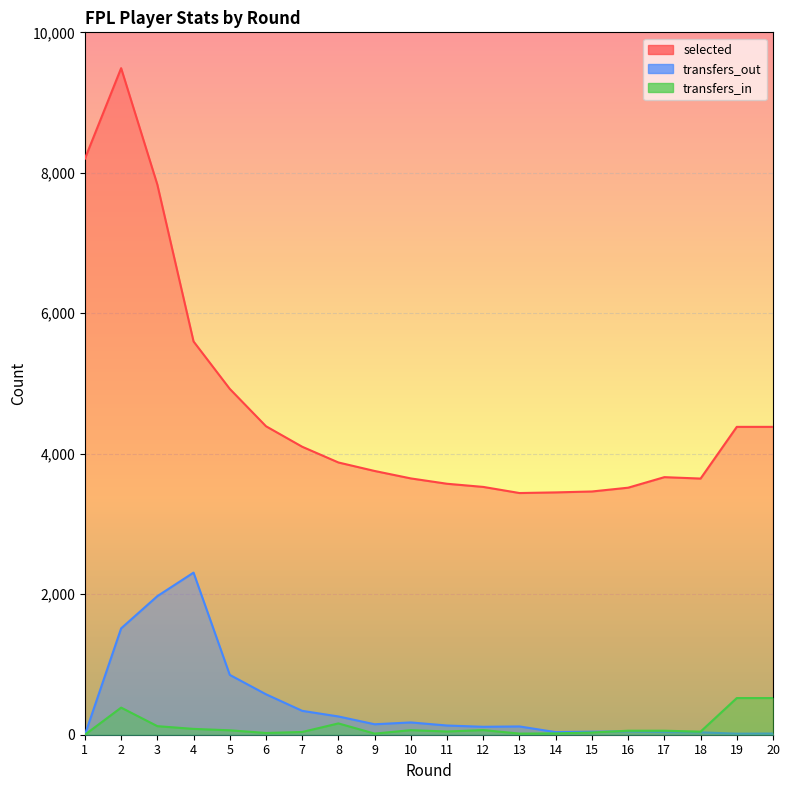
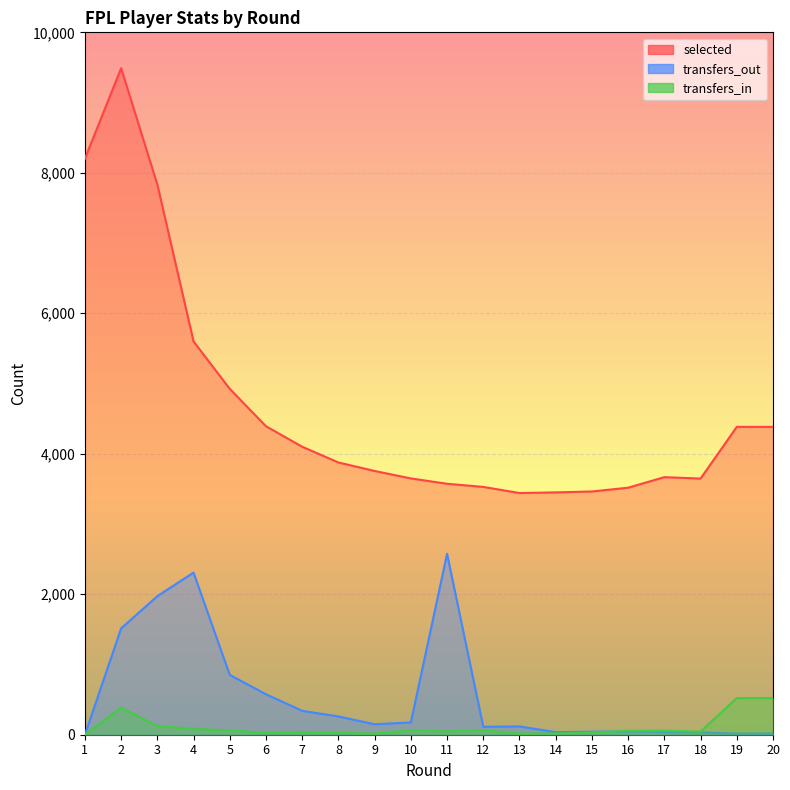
transfers_in, 8: 200 -> 0
transfers_out, 11: 100 -> 2,600
